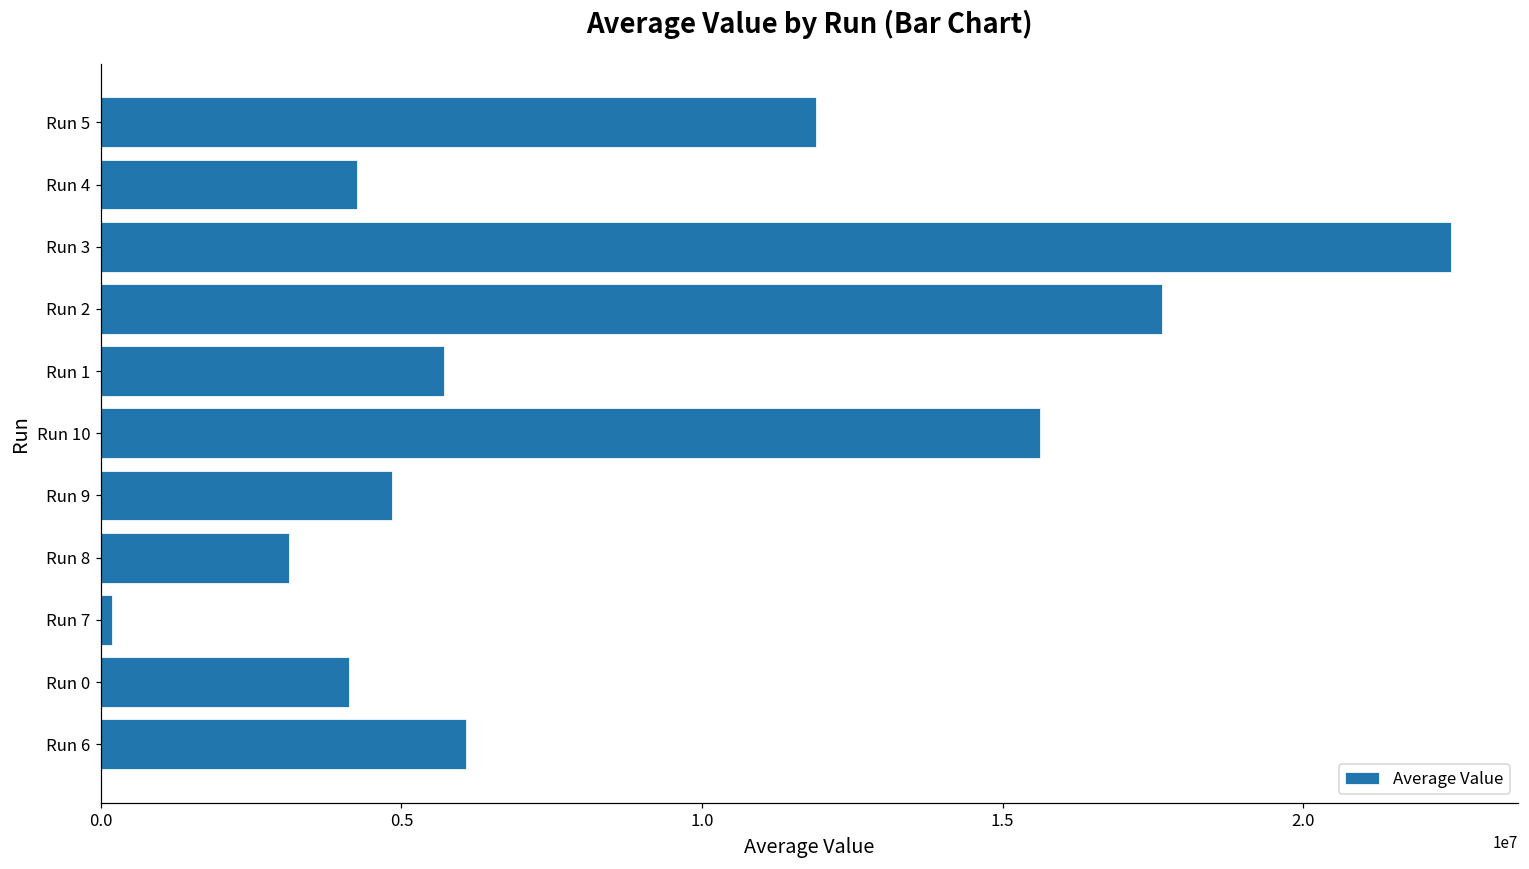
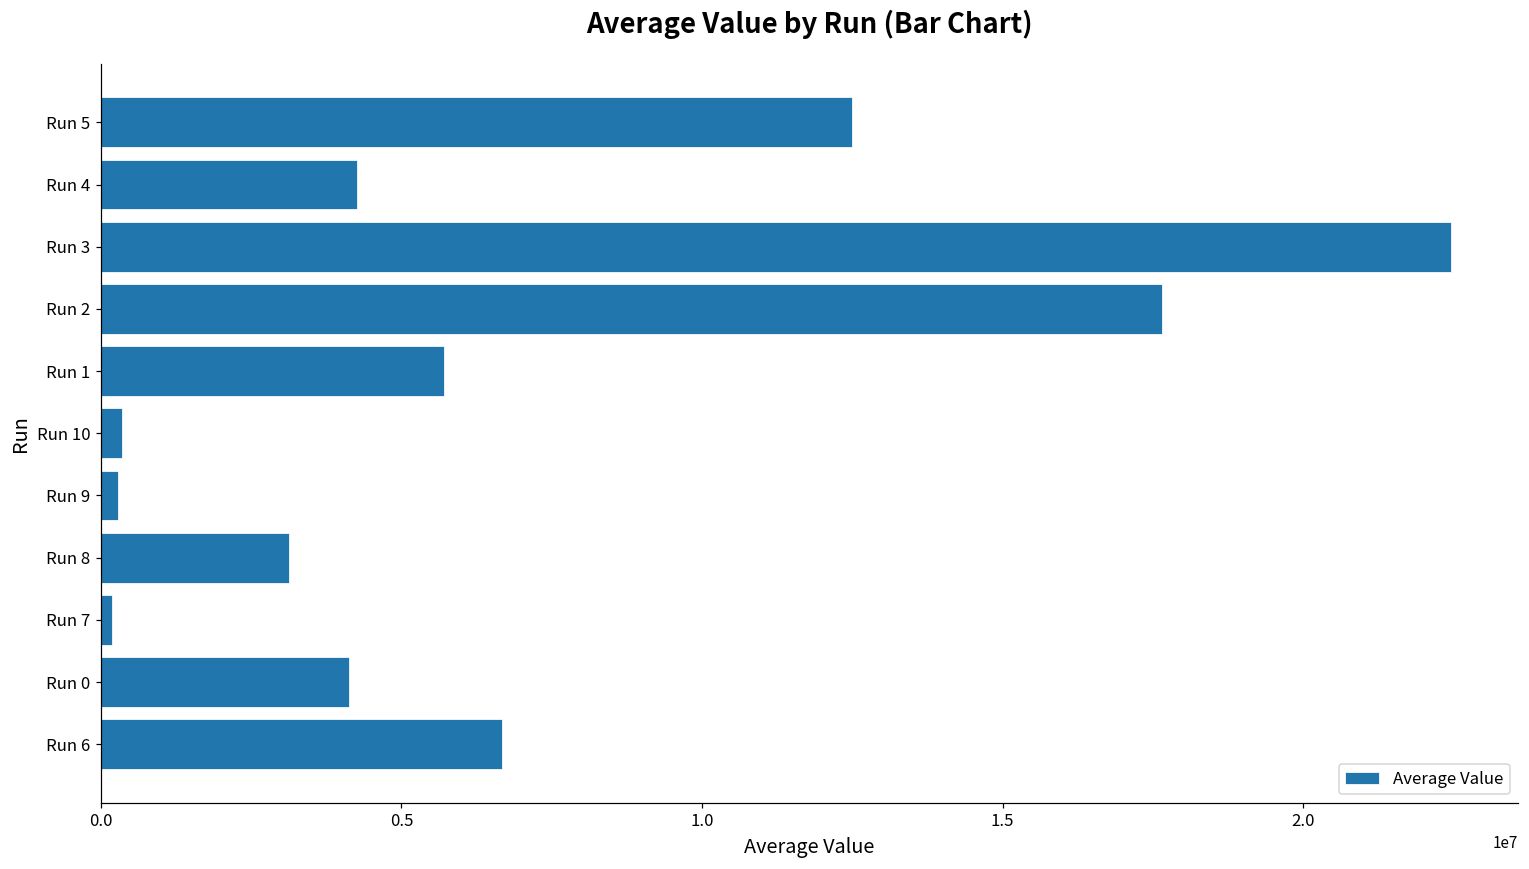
Run 5: 11900000 -> 12500000
Run 10: 15600000 -> 300000
Run 9: 4800000 -> 300000
Run 6: 6100000 -> 6700000
